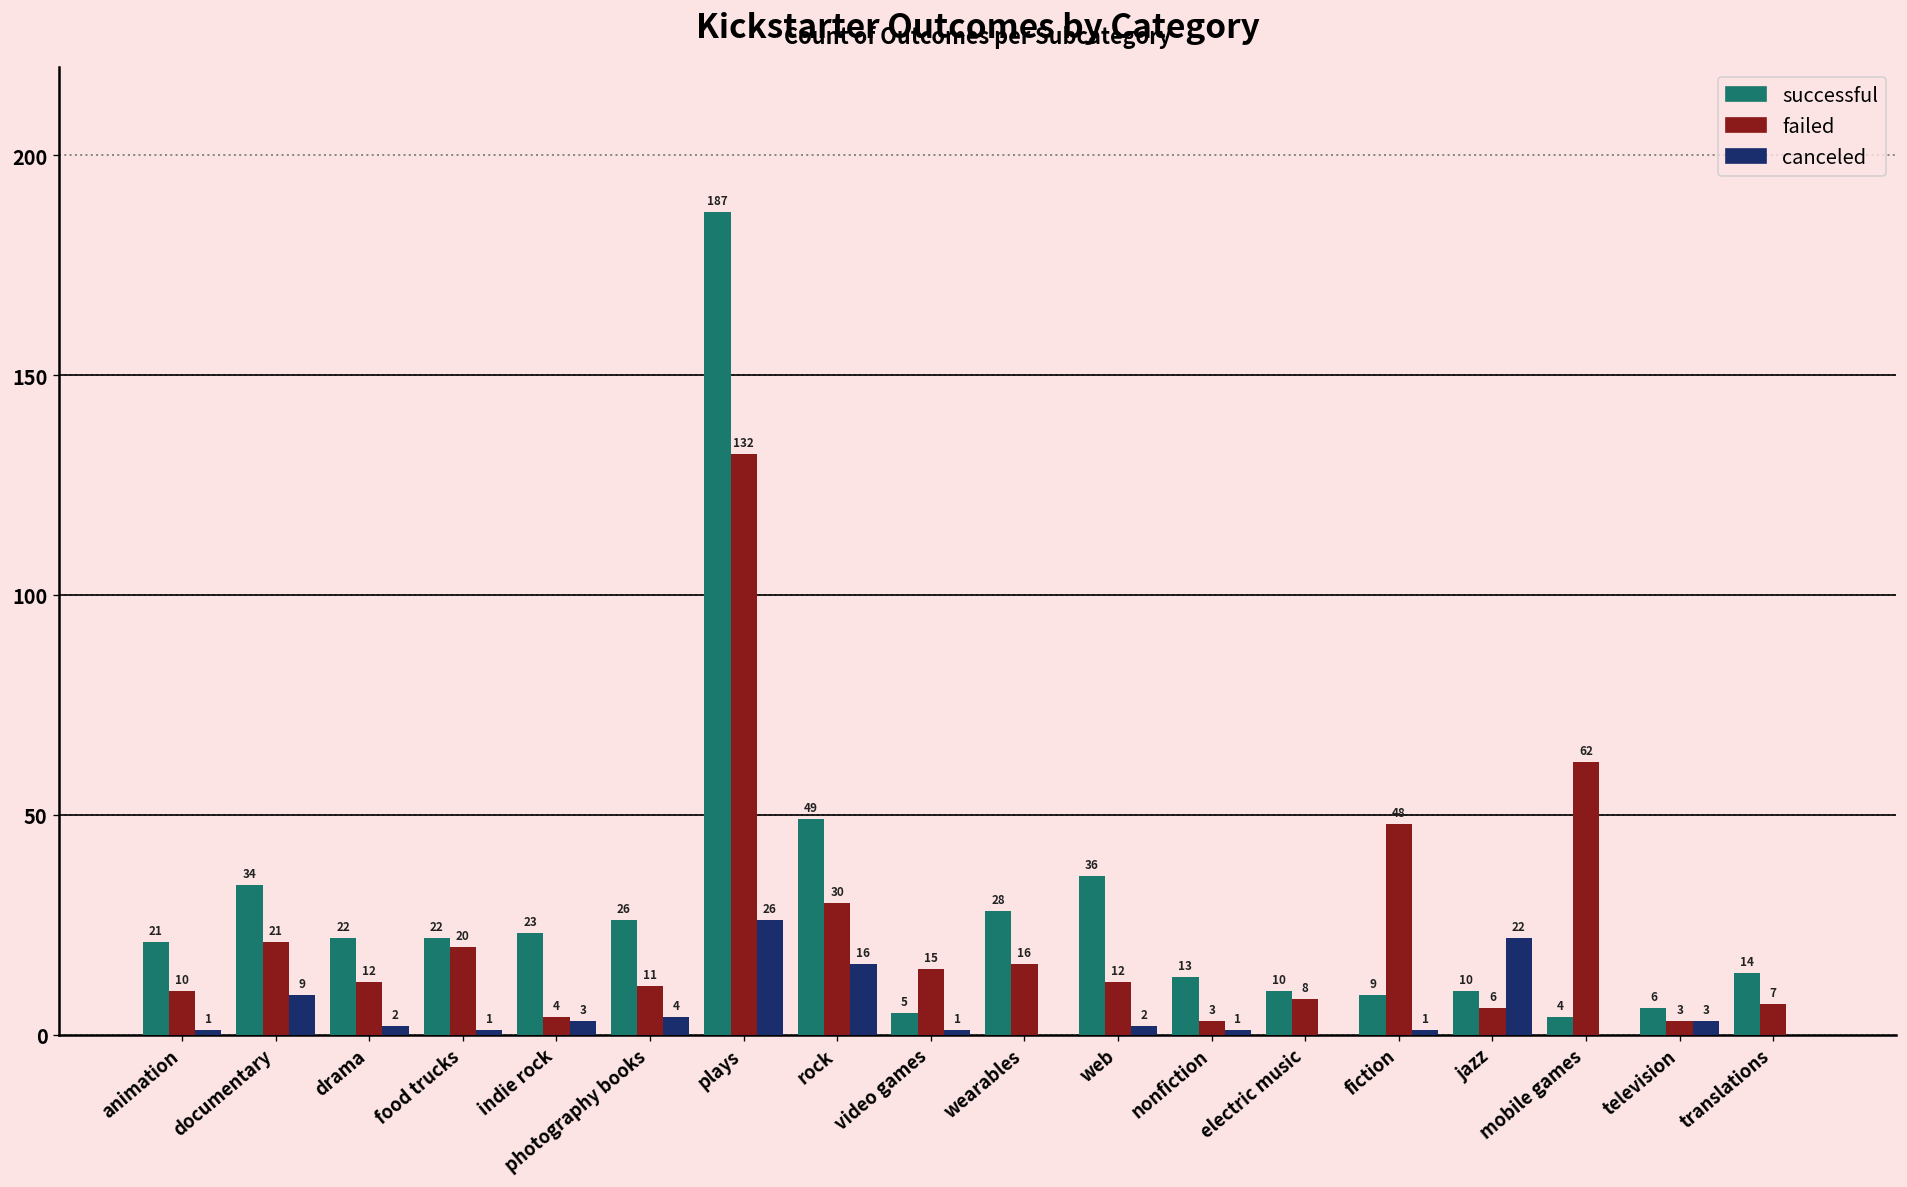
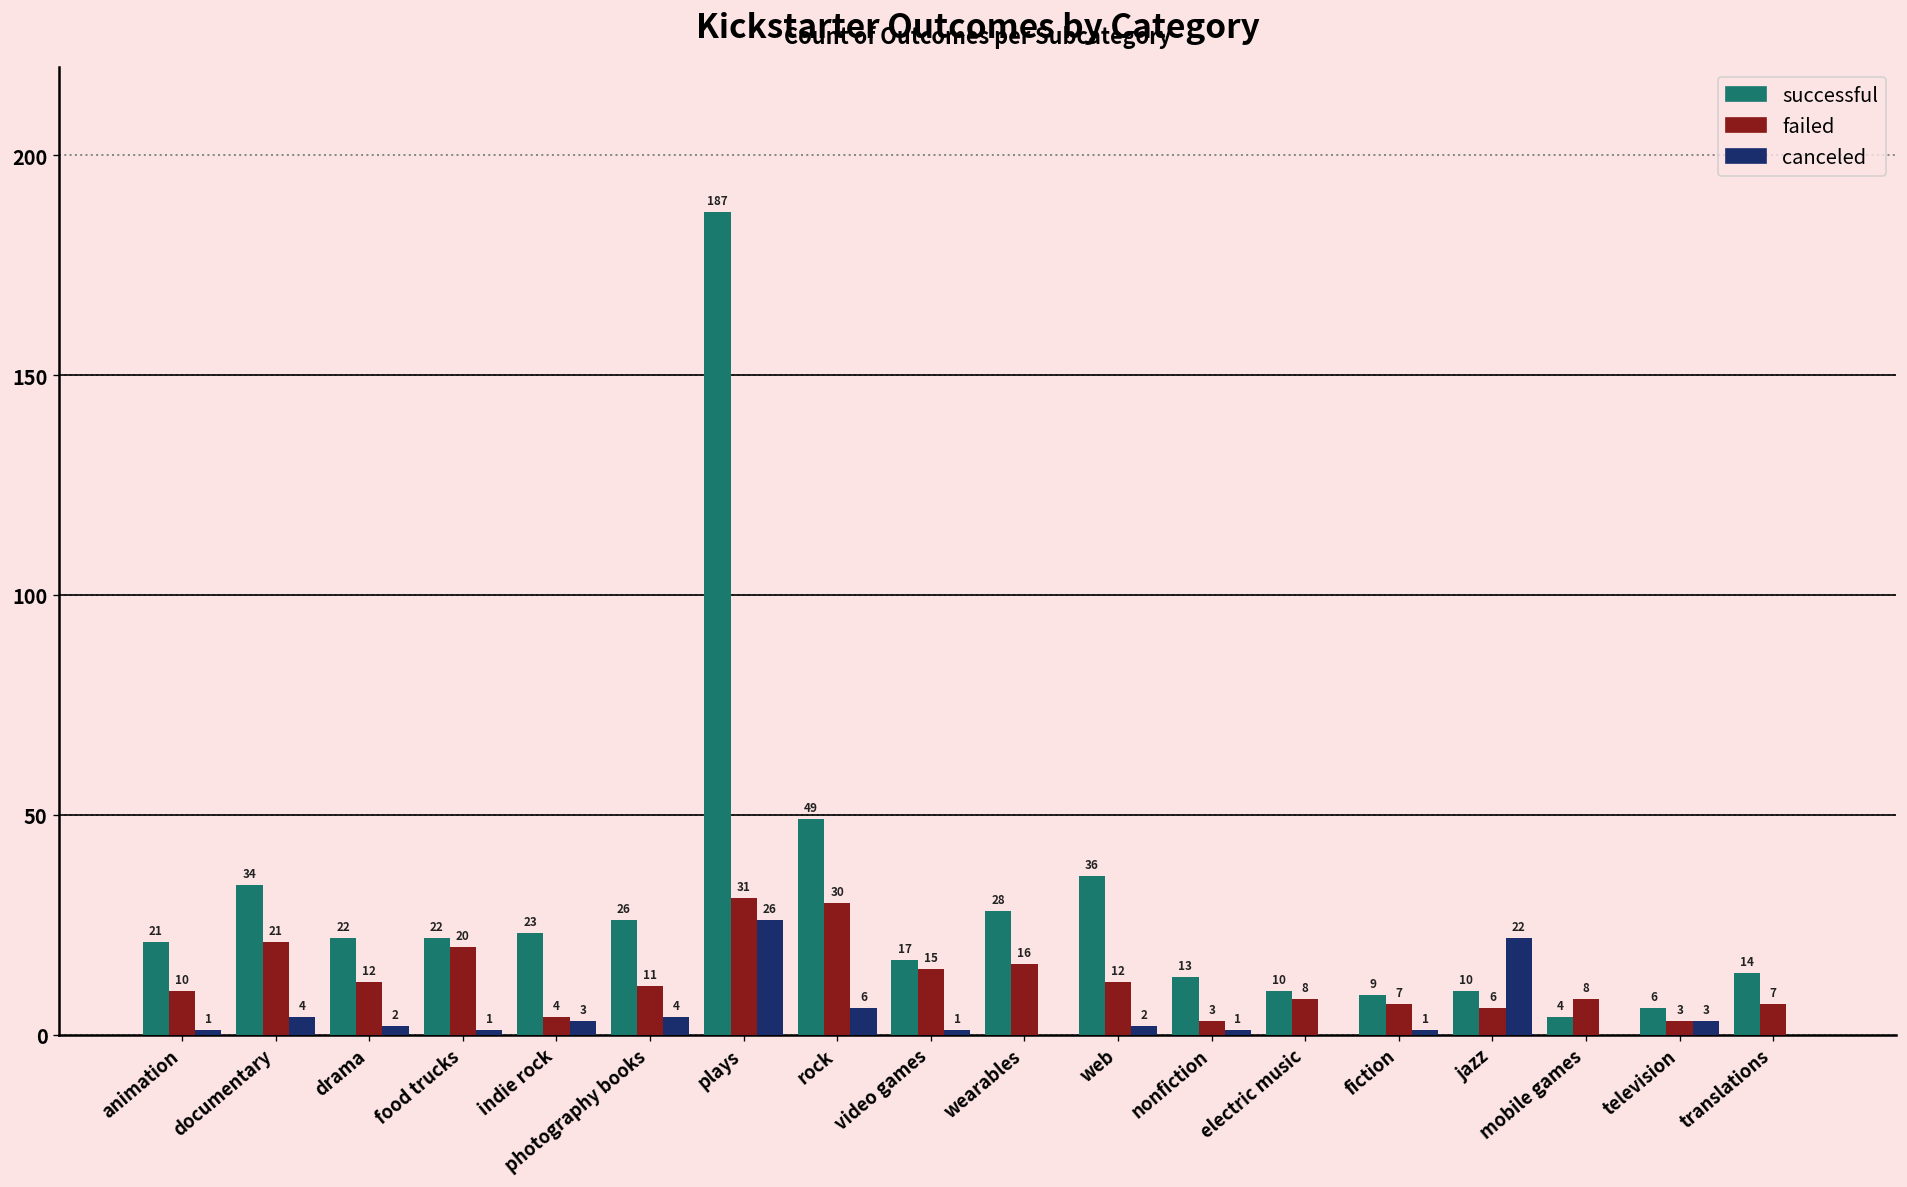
canceled, documentary: 9 -> 4
failed, plays: 132 -> 31
canceled, rock: 16 -> 6
successful, video games: 5 -> 17
failed, fiction: 48 -> 7
failed, mobile games: 62 -> 8
